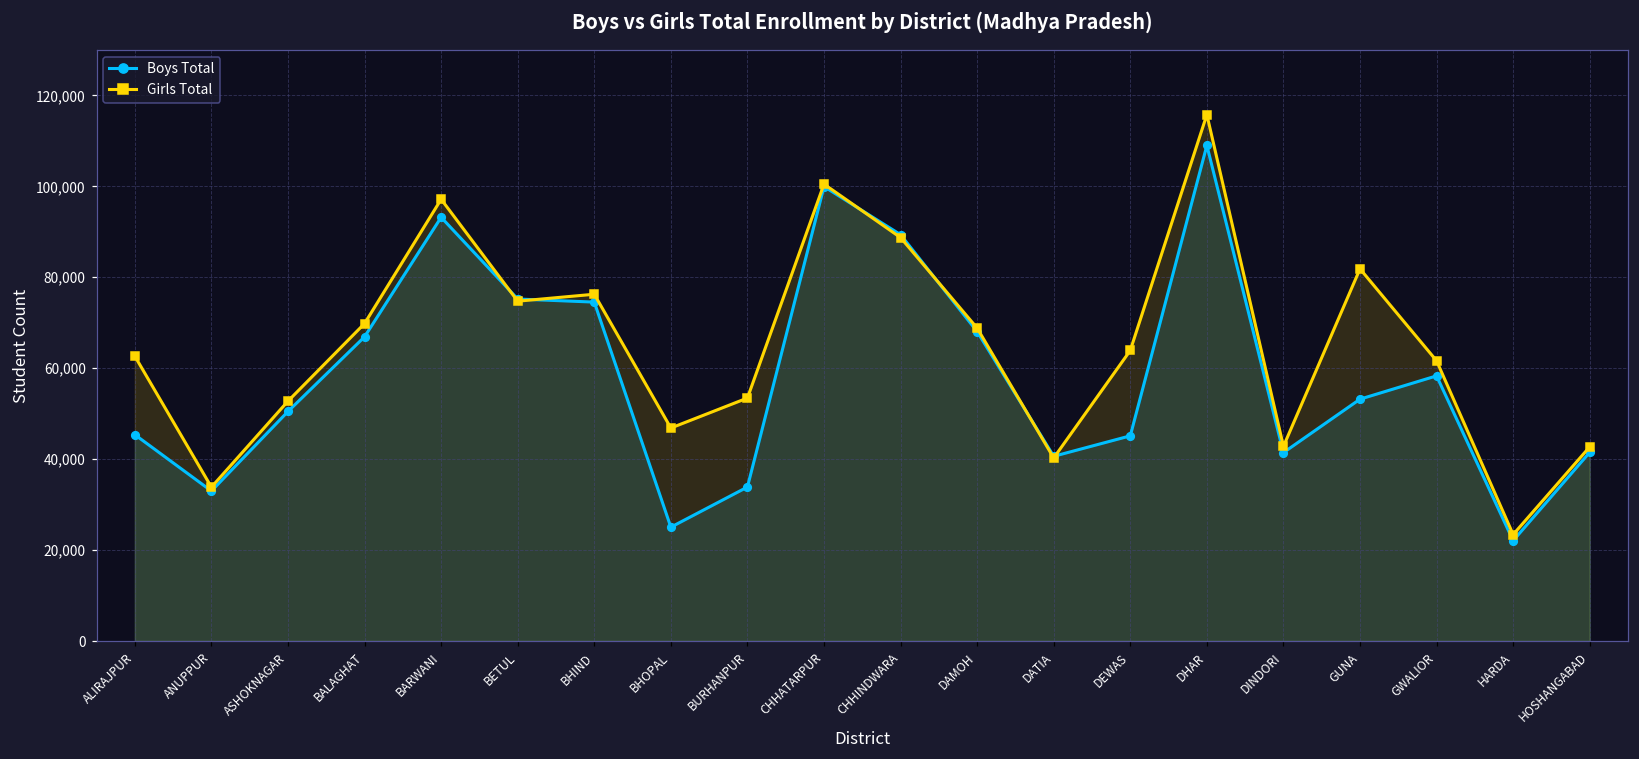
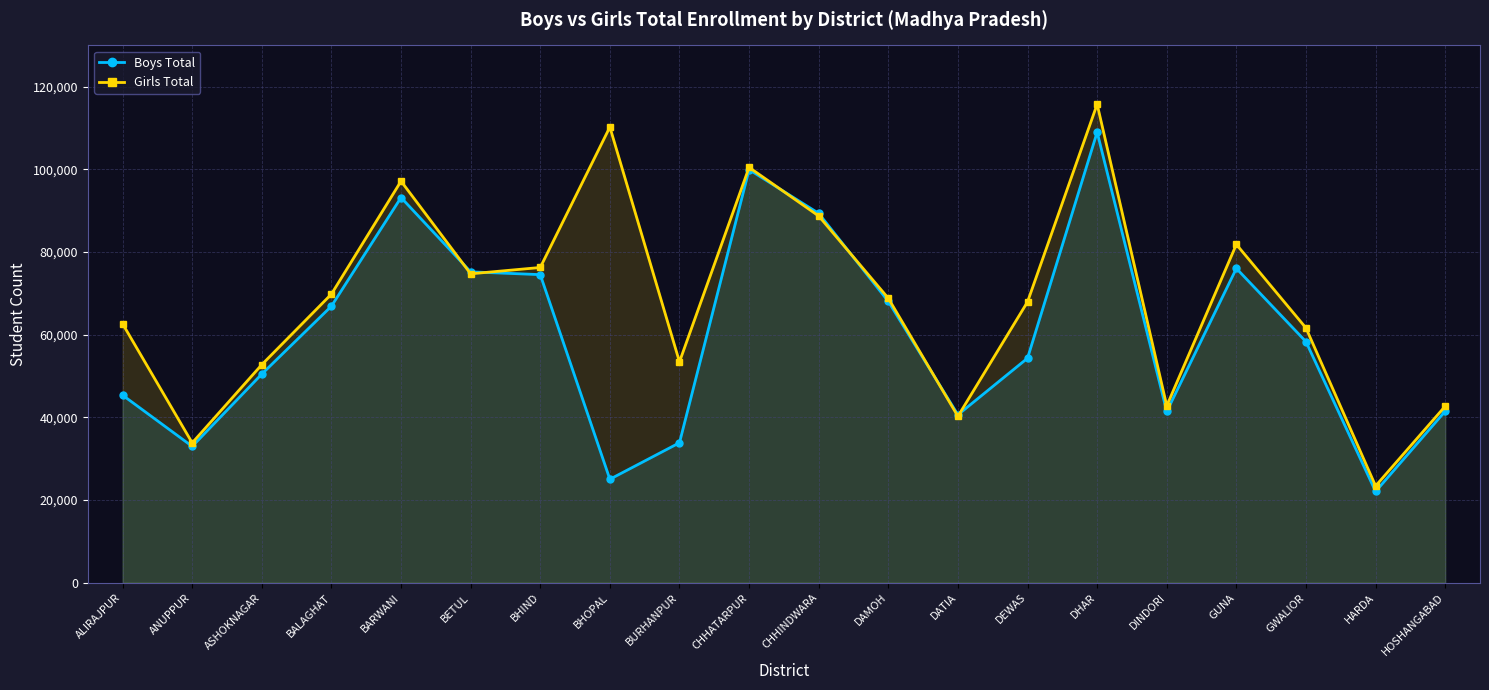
Girls Total, BHOPAL: 47,000 -> 110,000
Boys Total, DEWAS: 45,000 -> 54,000
Girls Total, DEWAS: 64,000 -> 68,000
Boys Total, GUNA: 53,000 -> 76,000
